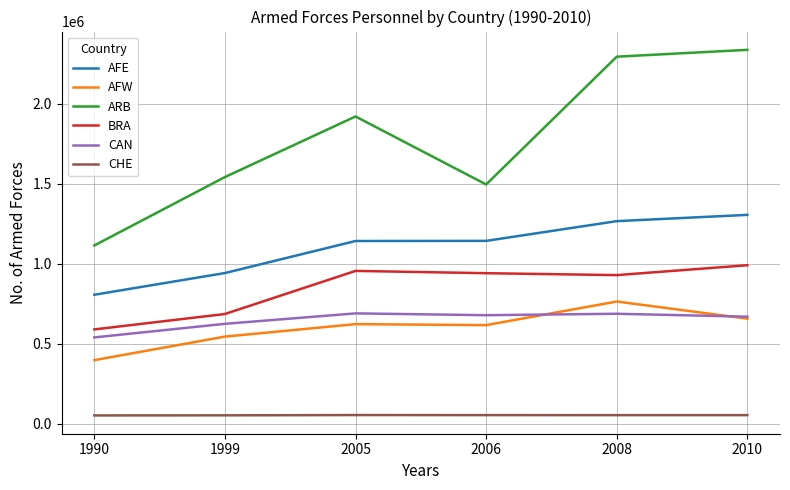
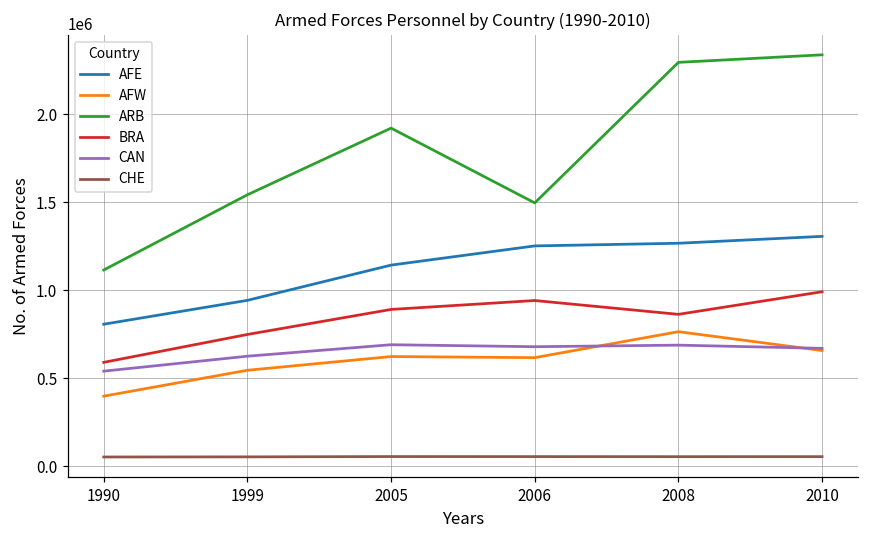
BRA, 1999: 690000 -> 750000
BRA, 2005: 960000 -> 890000
AFE, 2006: 1140000 -> 1250000
BRA, 2008: 930000 -> 860000
